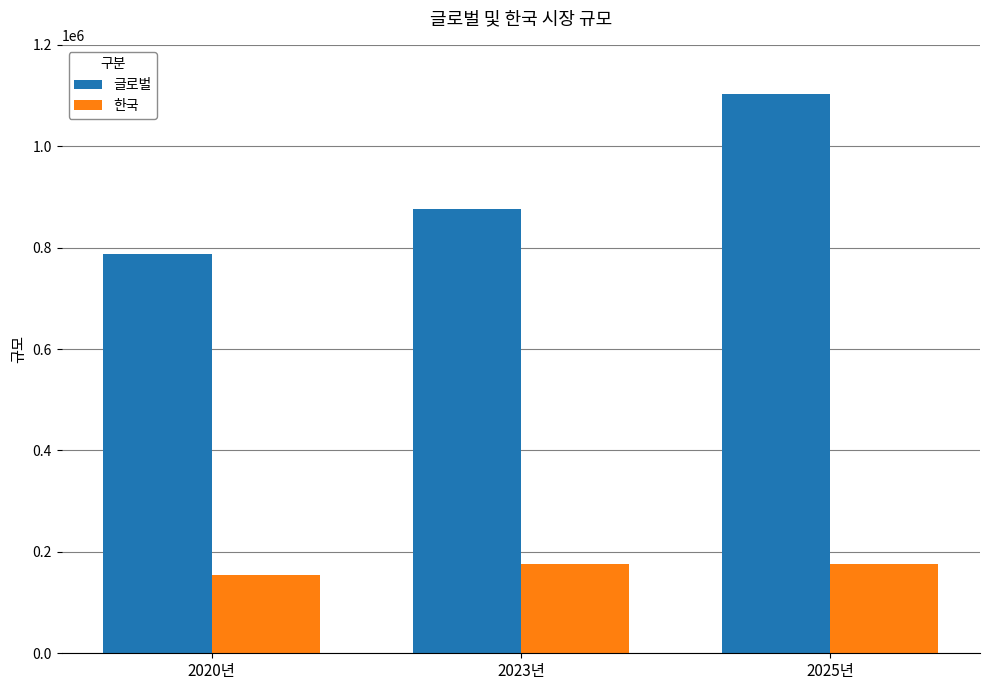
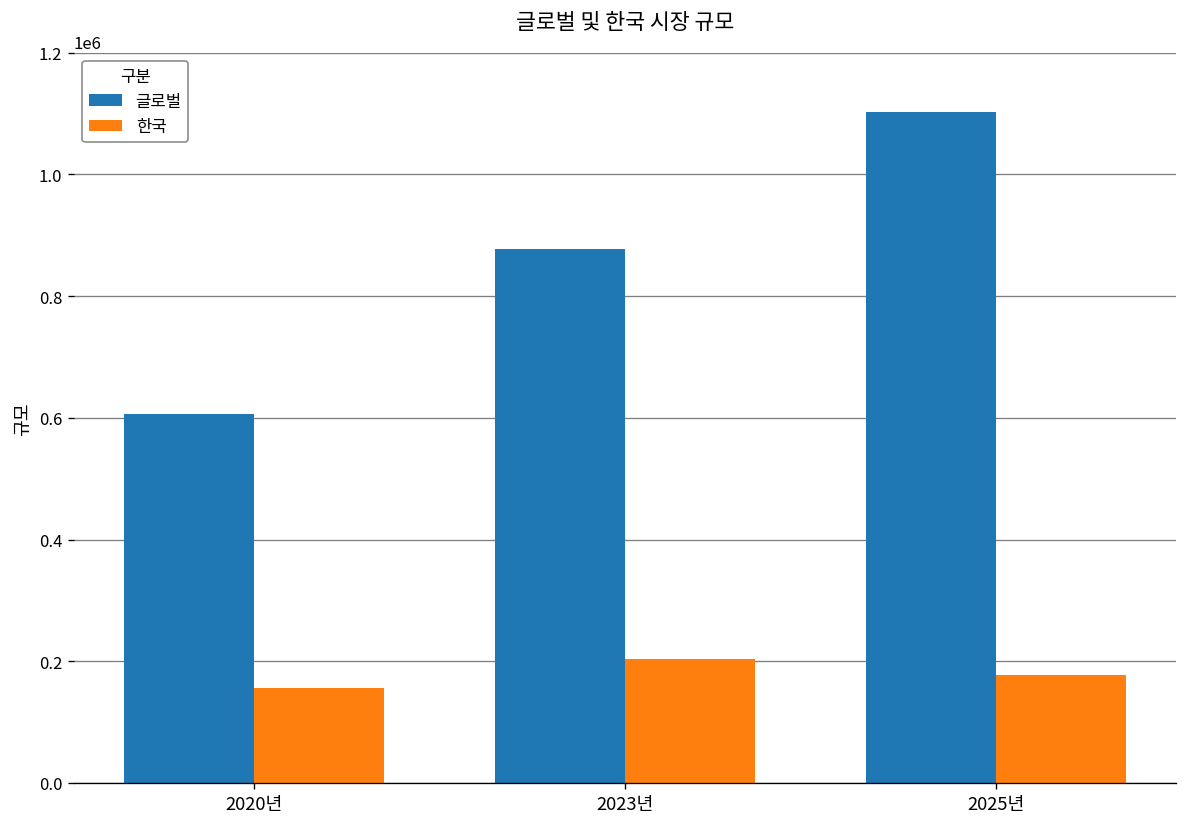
글로벌, 2020년: 790000 -> 610000
한국, 2023년: 180000 -> 200000
